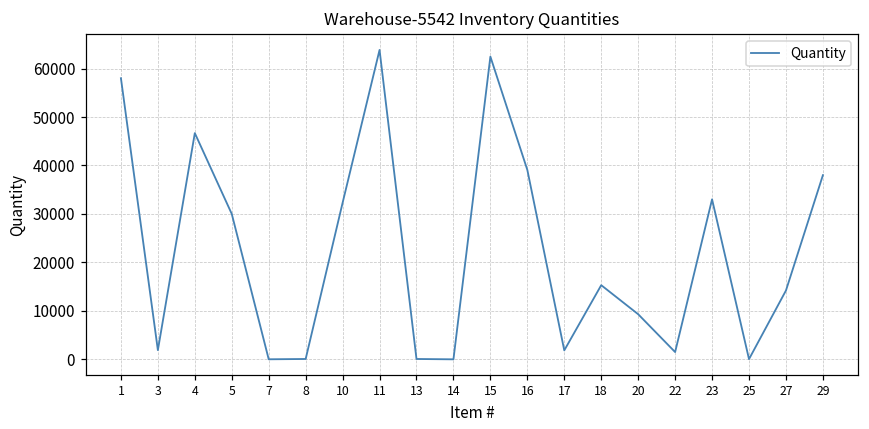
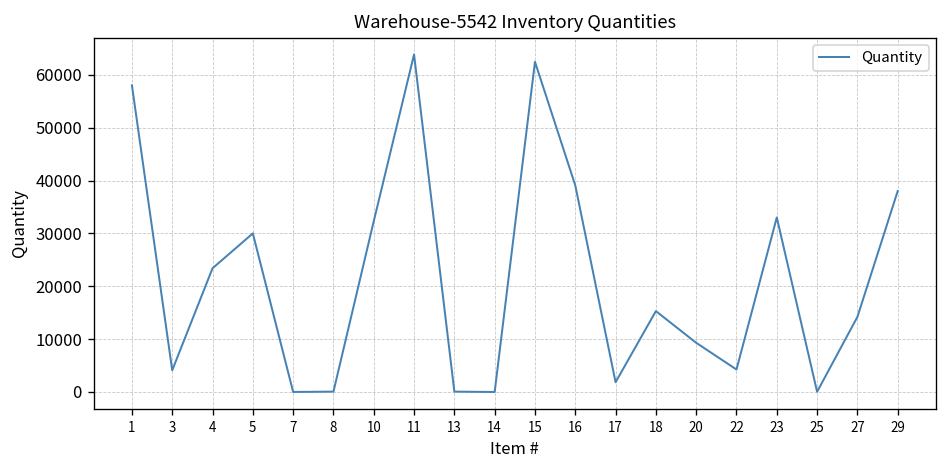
3: 2000 -> 4000
4: 47000 -> 23000
22: 2000 -> 4000
